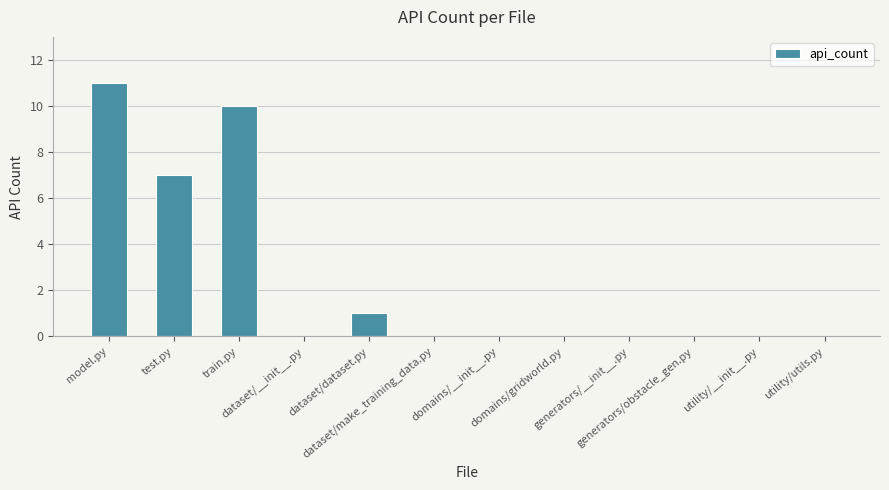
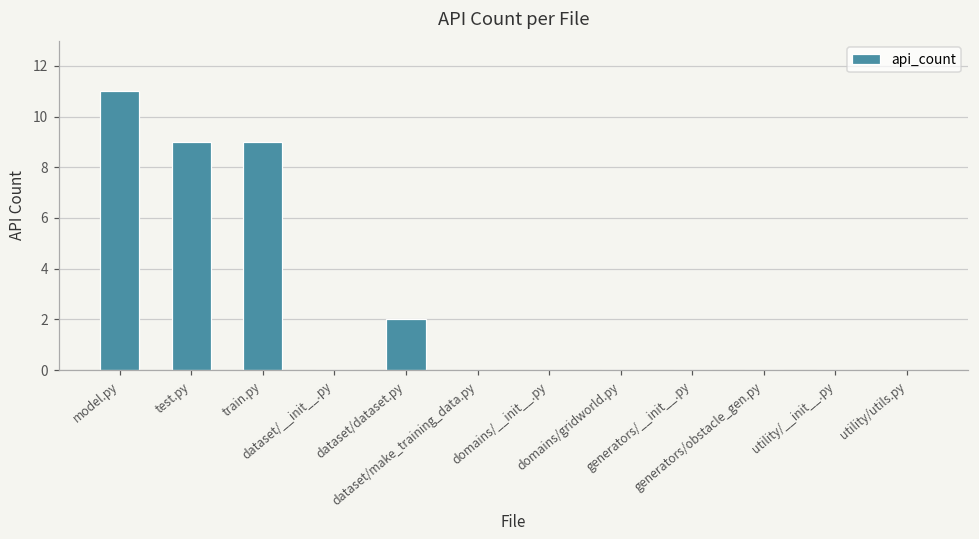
test.py: 7 -> 9
train.py: 10 -> 9
dataset/dataset.py: 1 -> 2
